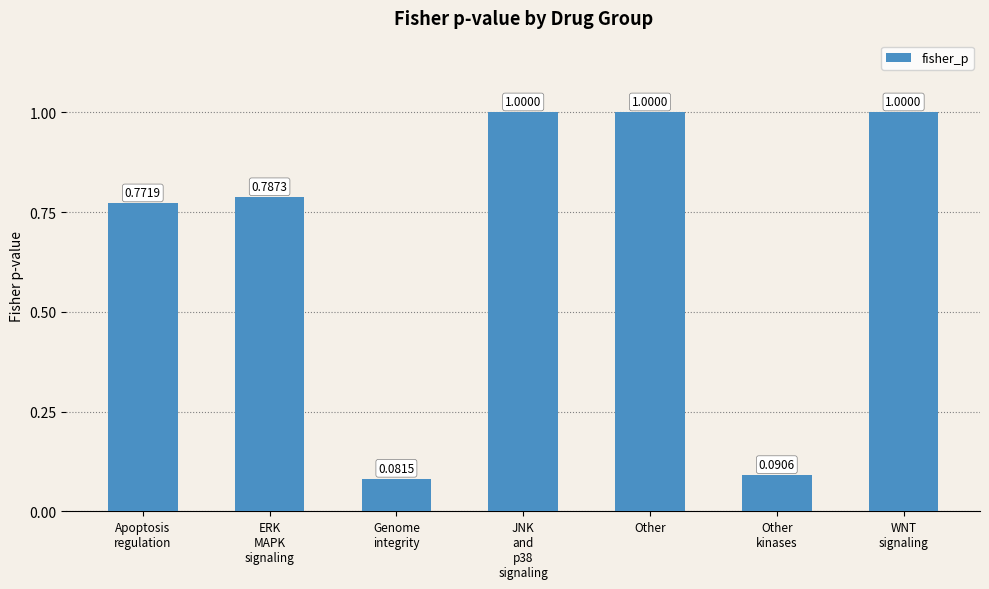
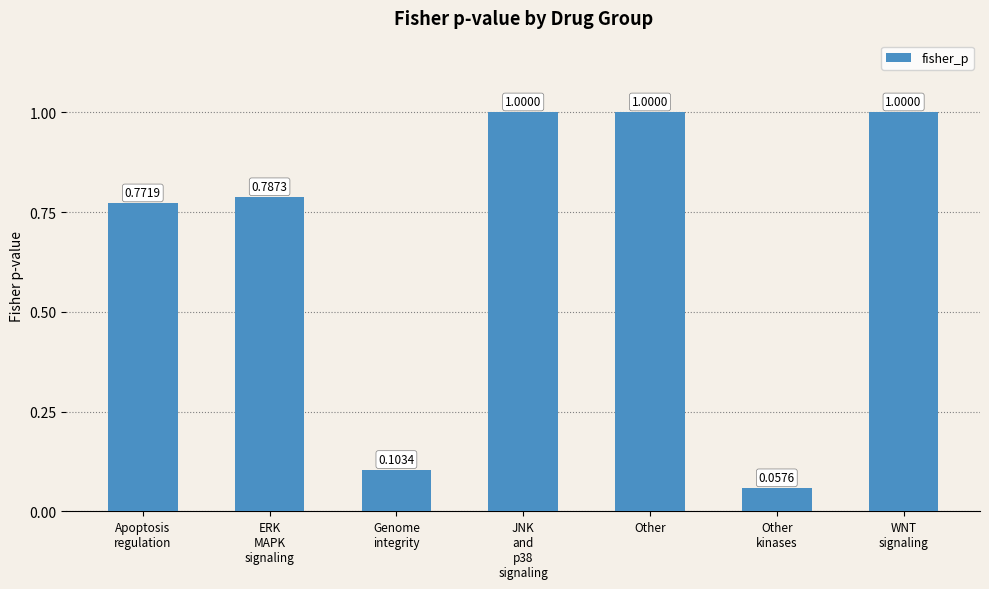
Genome integrity: 0.0815 -> 0.1034
Other kinases: 0.0906 -> 0.0576
